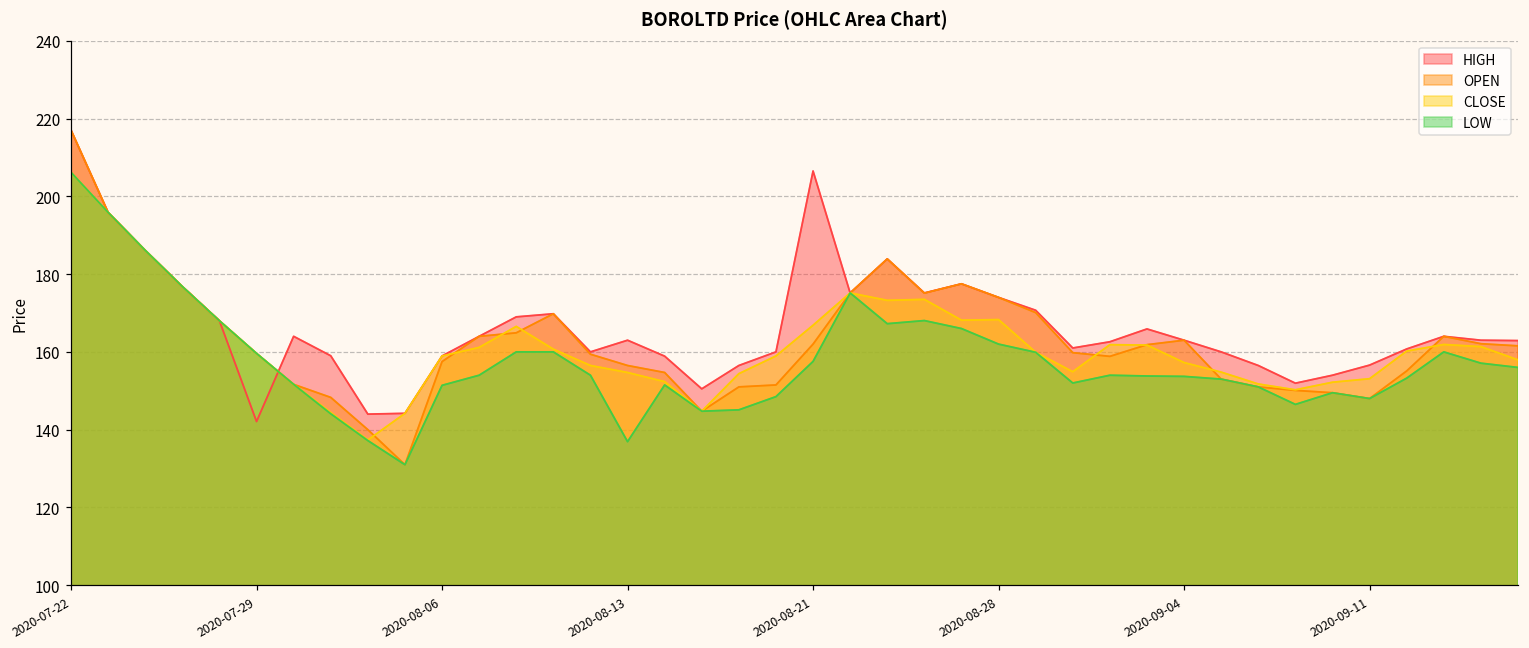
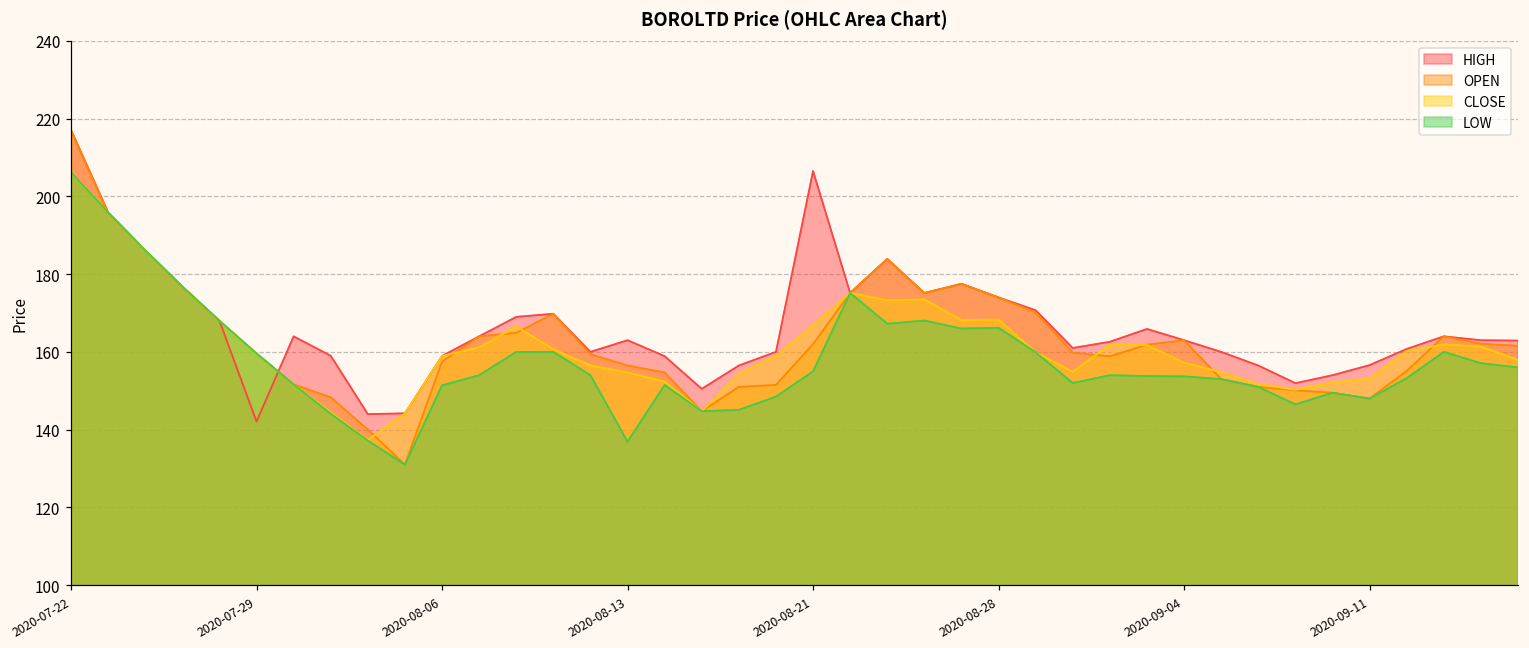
LOW, 2020-08-21: 158 -> 155
LOW, 2020-08-28: 162 -> 166
